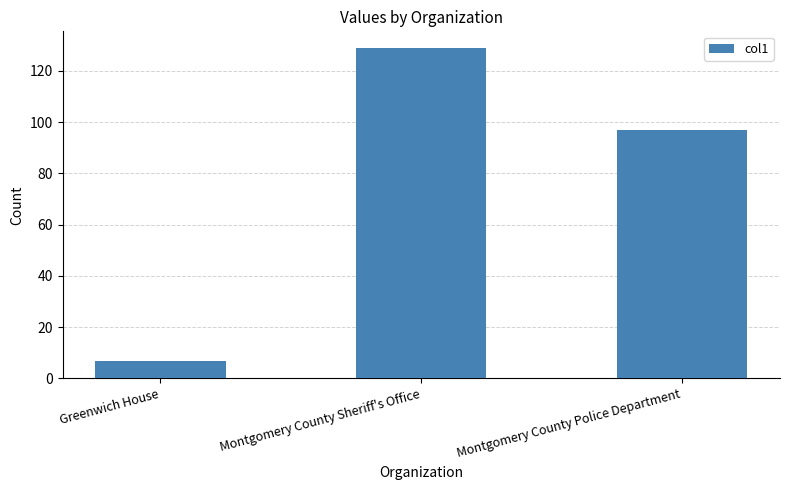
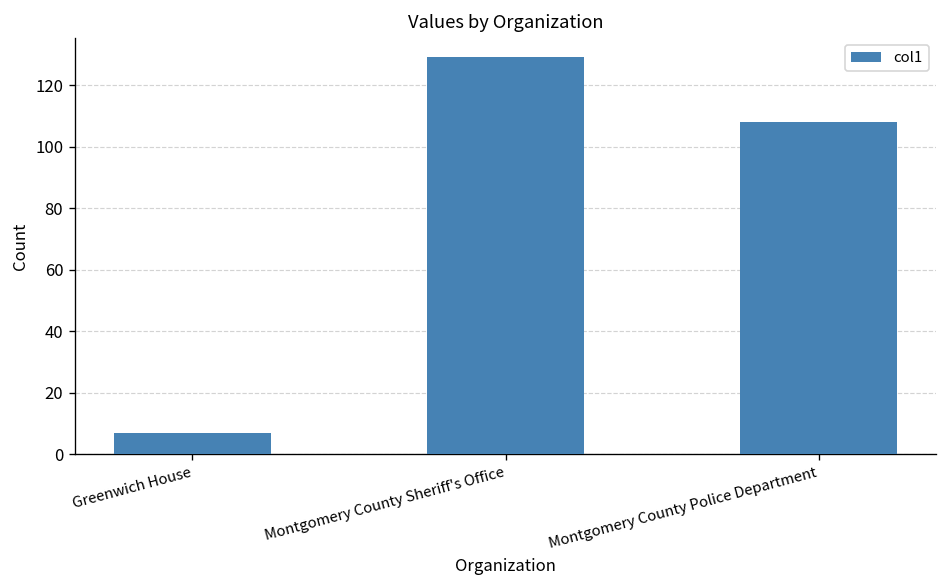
Montgomery County Police Department: 97 -> 108
